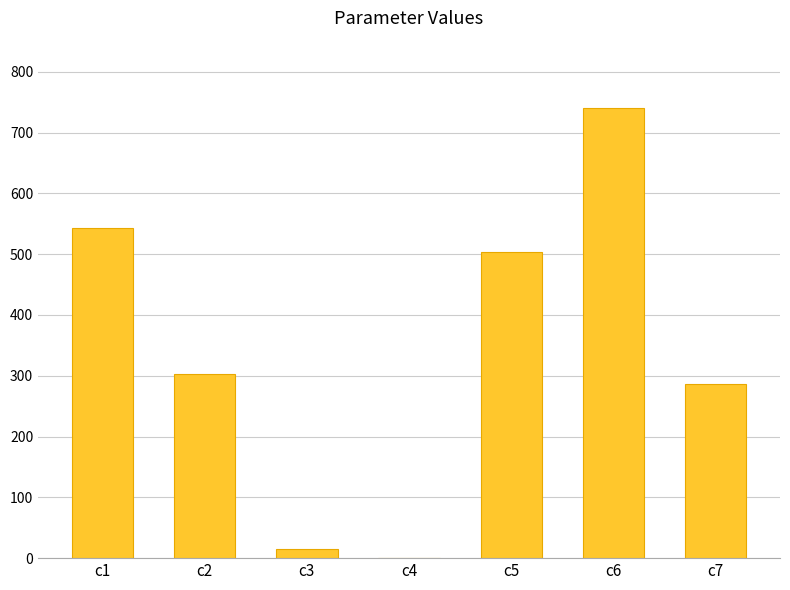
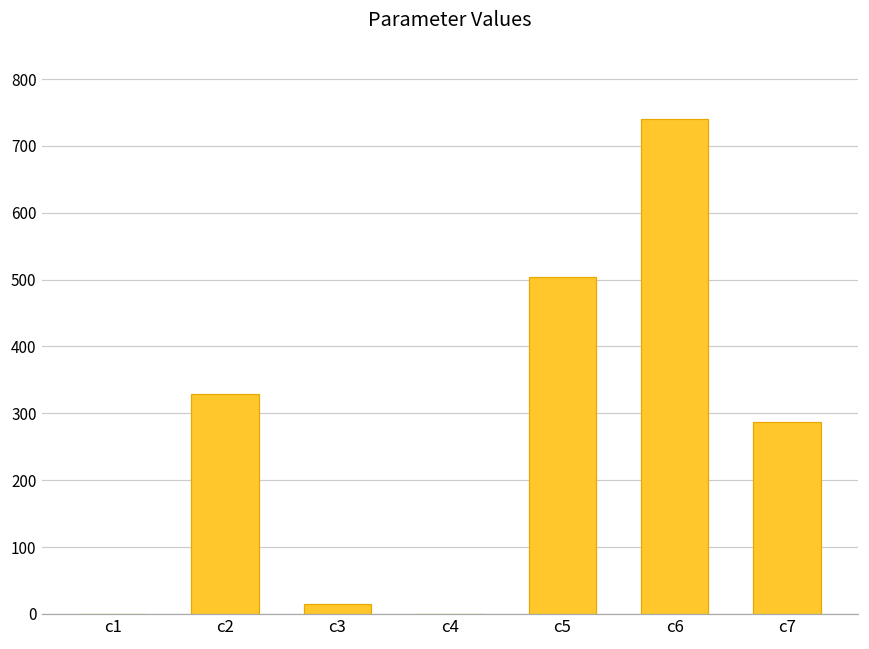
c1: 540 -> 0
c2: 300 -> 330
